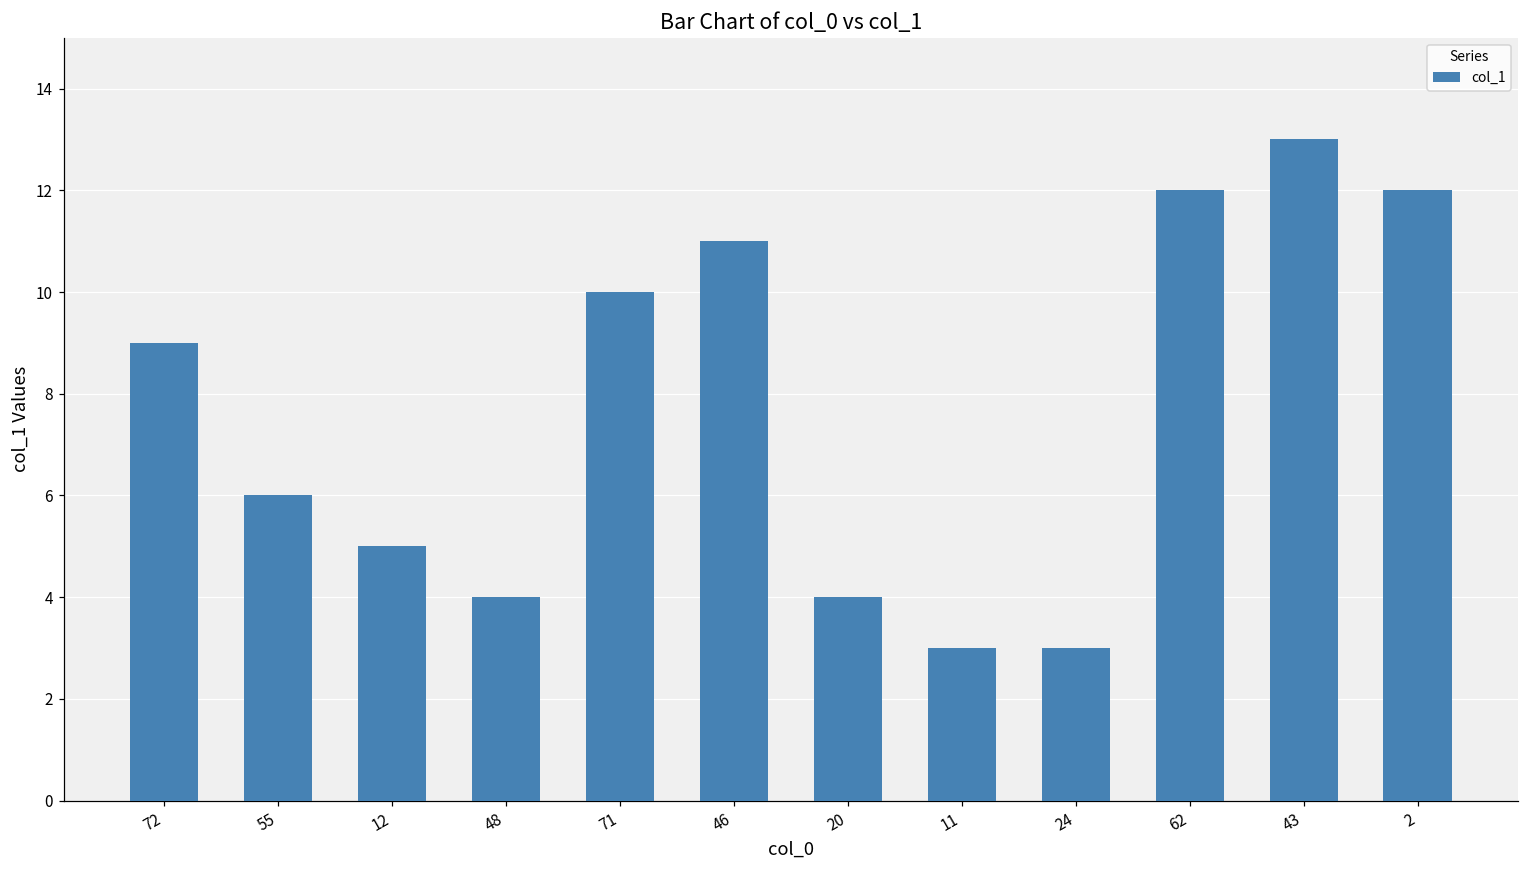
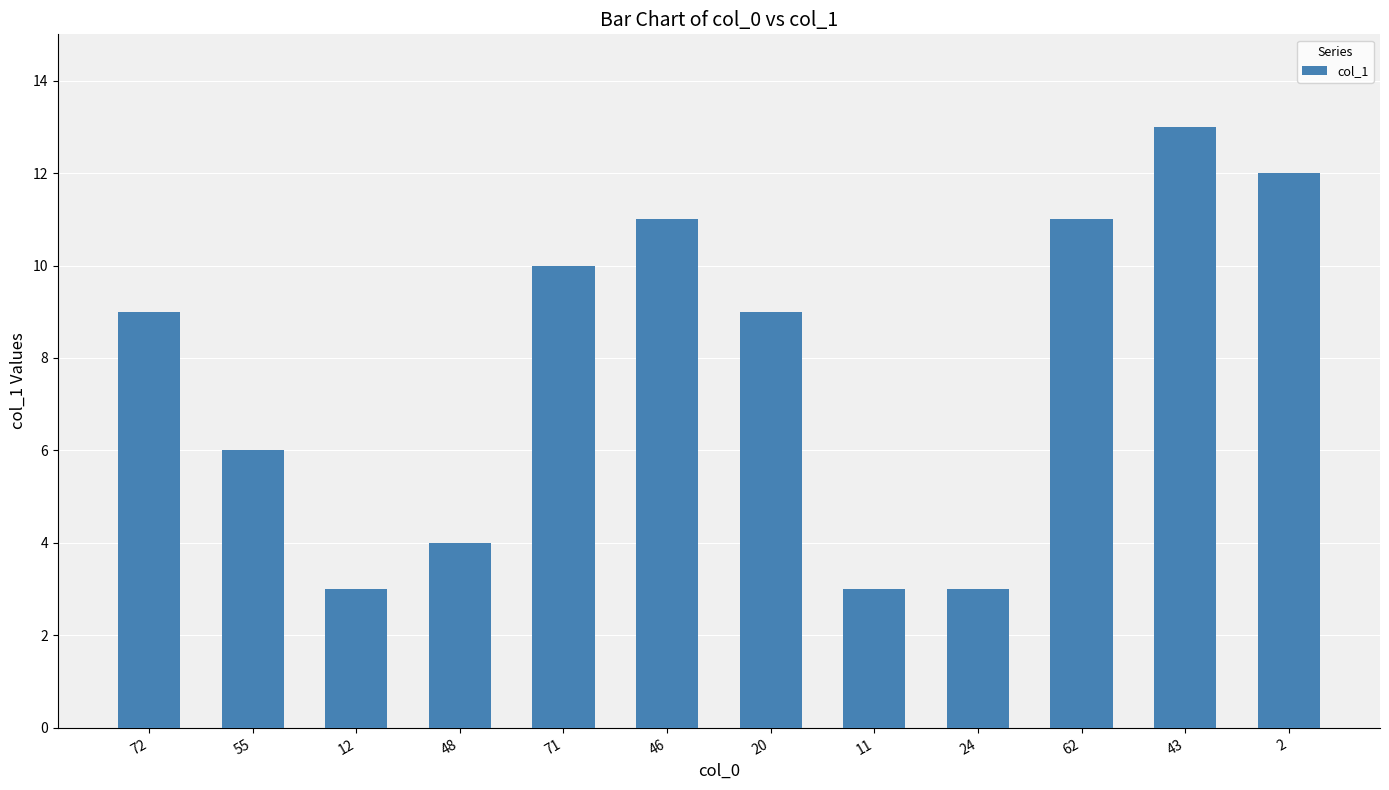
12: 5 -> 3
20: 4 -> 9
62: 12 -> 11
